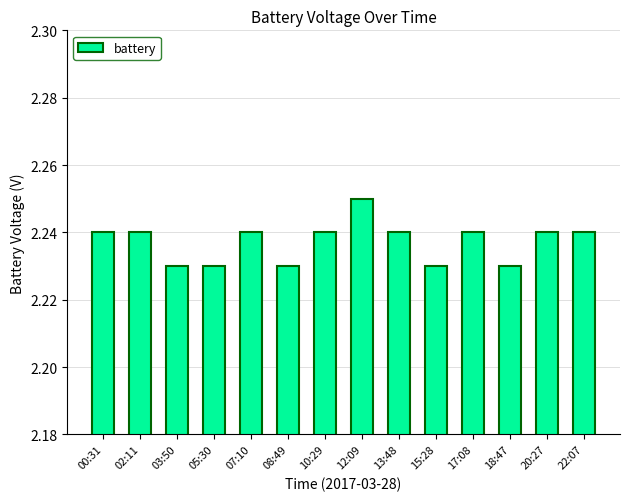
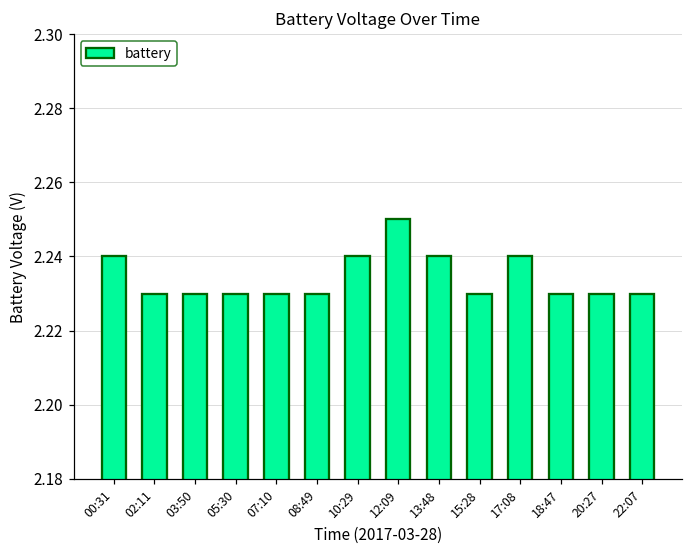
02:11: 2.24 -> 2.23
07:10: 2.24 -> 2.23
20:27: 2.24 -> 2.23
22:07: 2.24 -> 2.23
